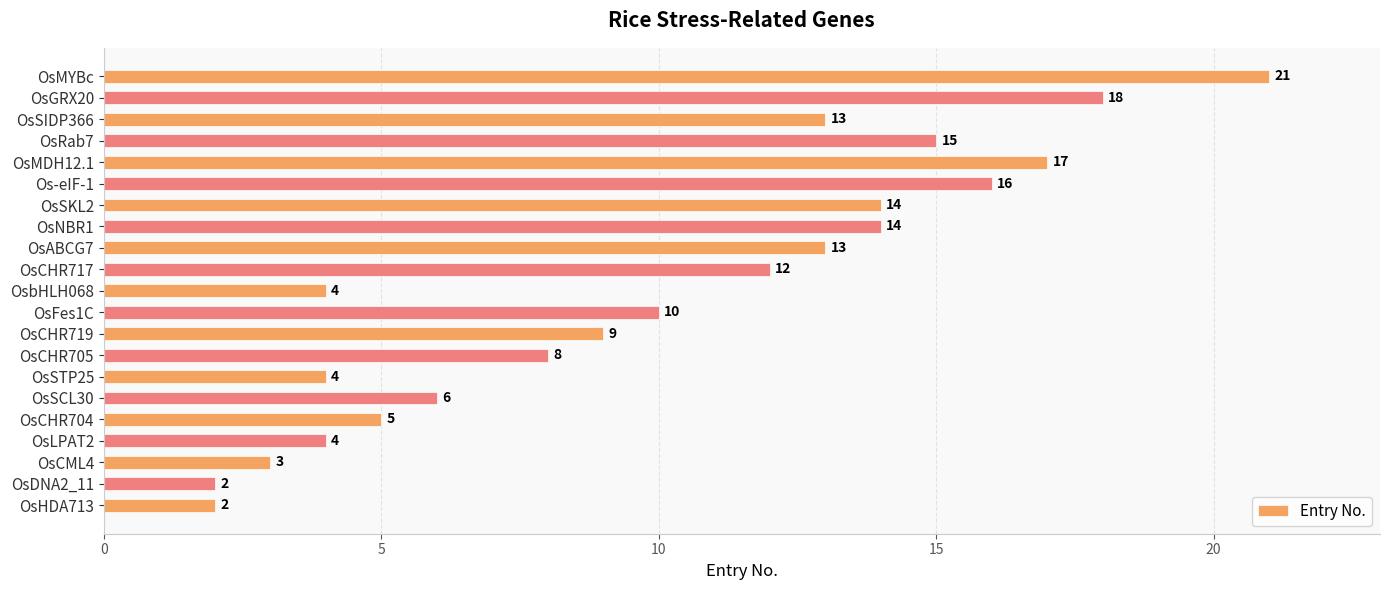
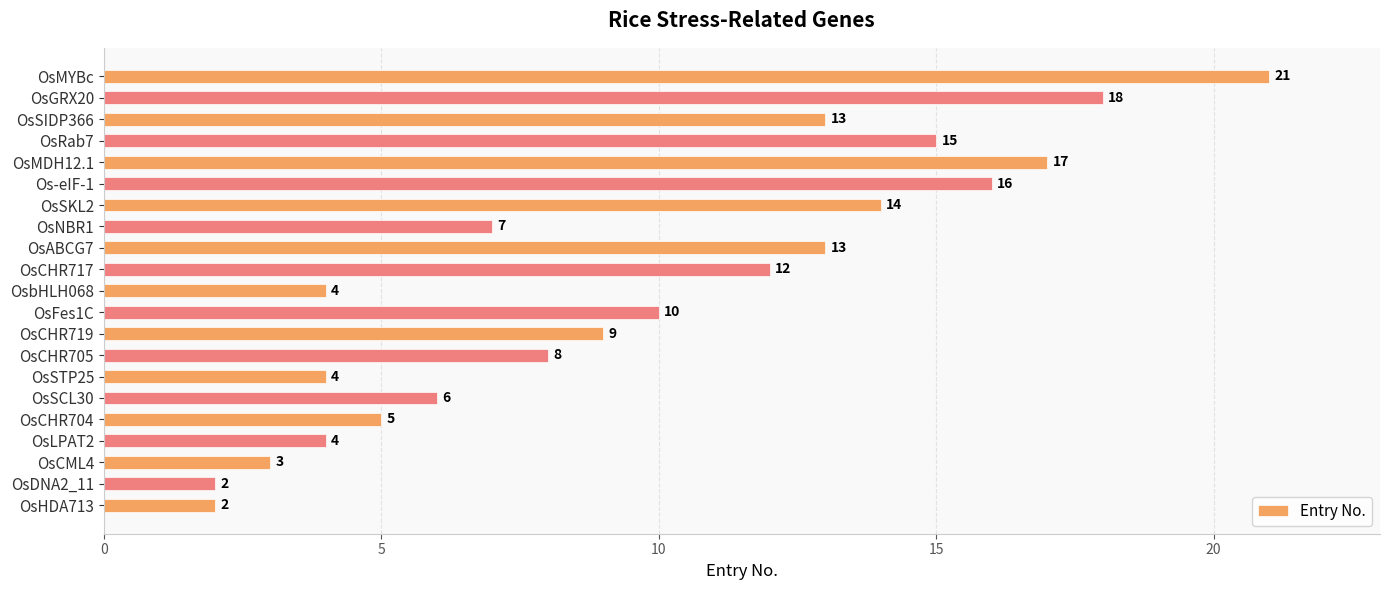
OsNBR1: 14 -> 7
